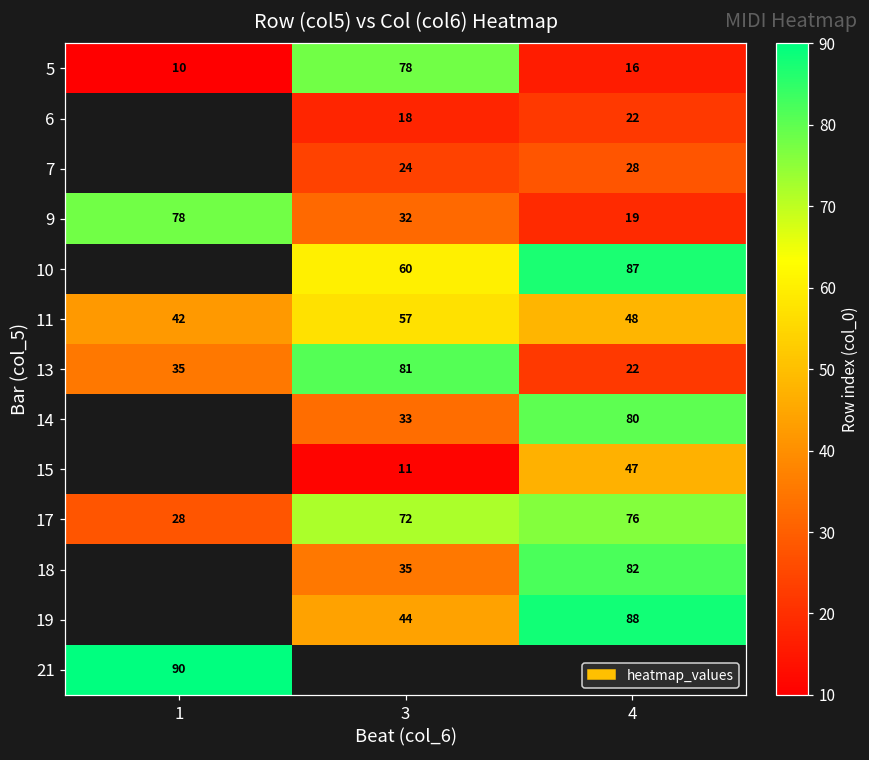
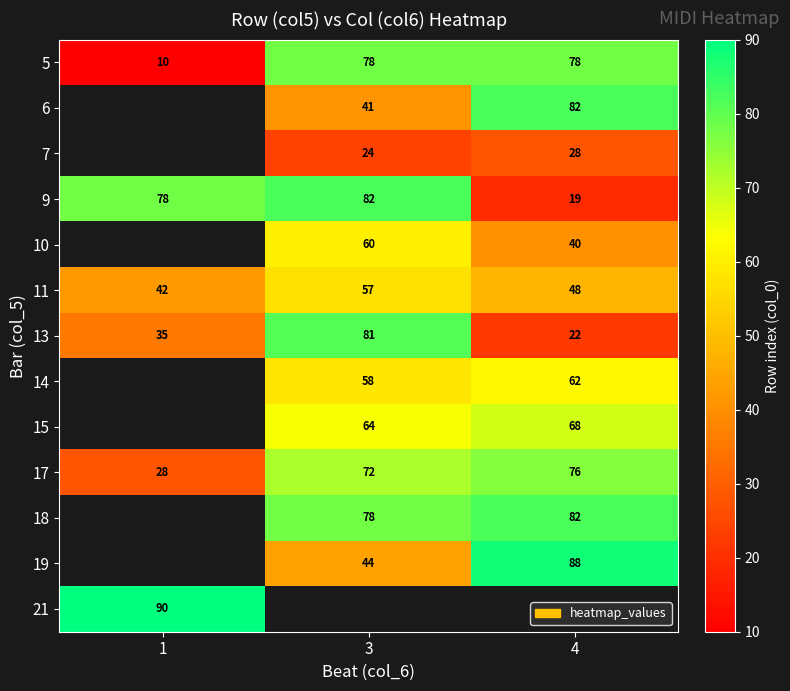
5, 4: 16 -> 78
6, 3: 18 -> 41
6, 4: 22 -> 82
9, 3: 32 -> 82
10, 4: 87 -> 40
14, 3: 33 -> 58
14, 4: 80 -> 62
15, 3: 11 -> 64
15, 4: 47 -> 68
18, 3: 35 -> 78
